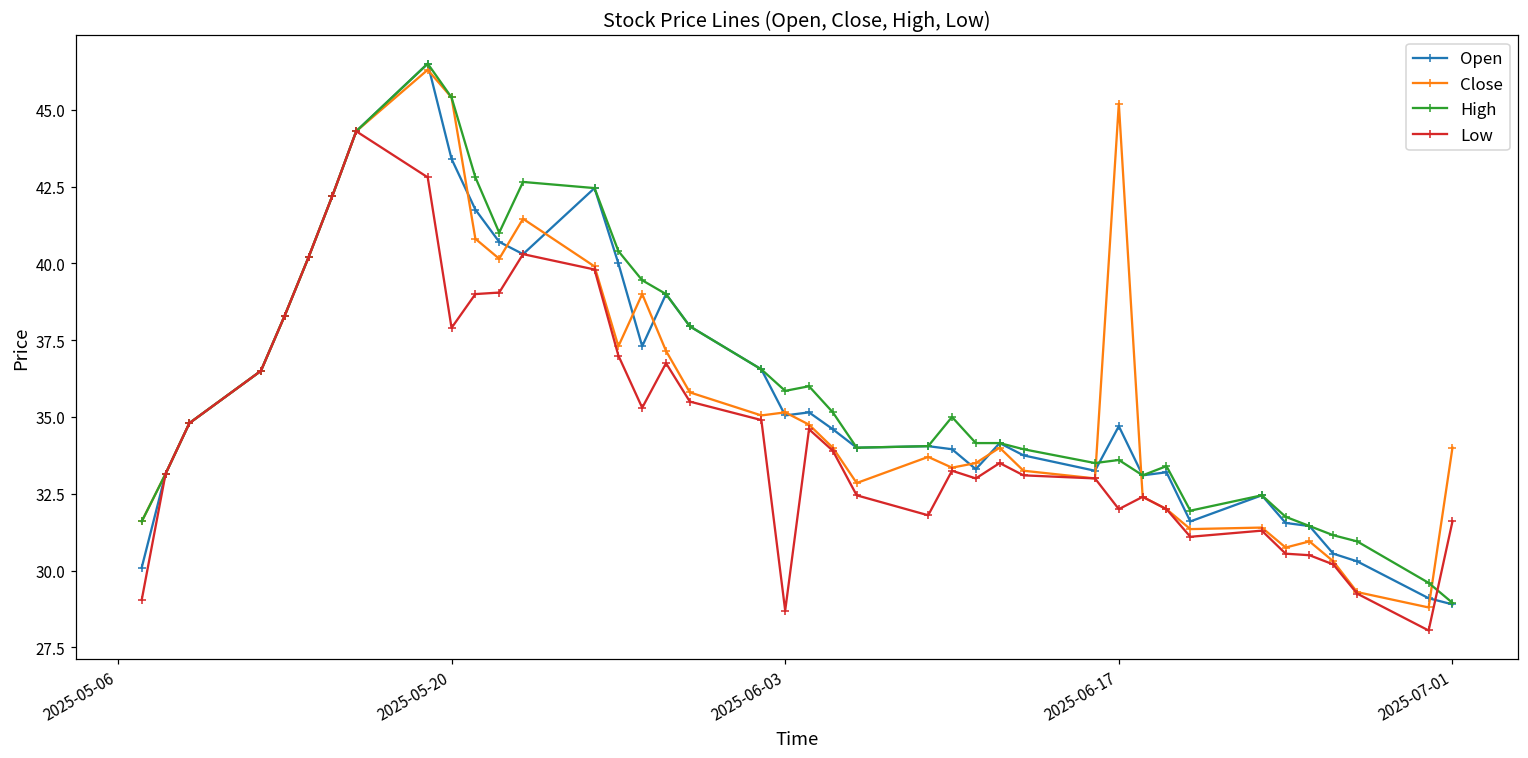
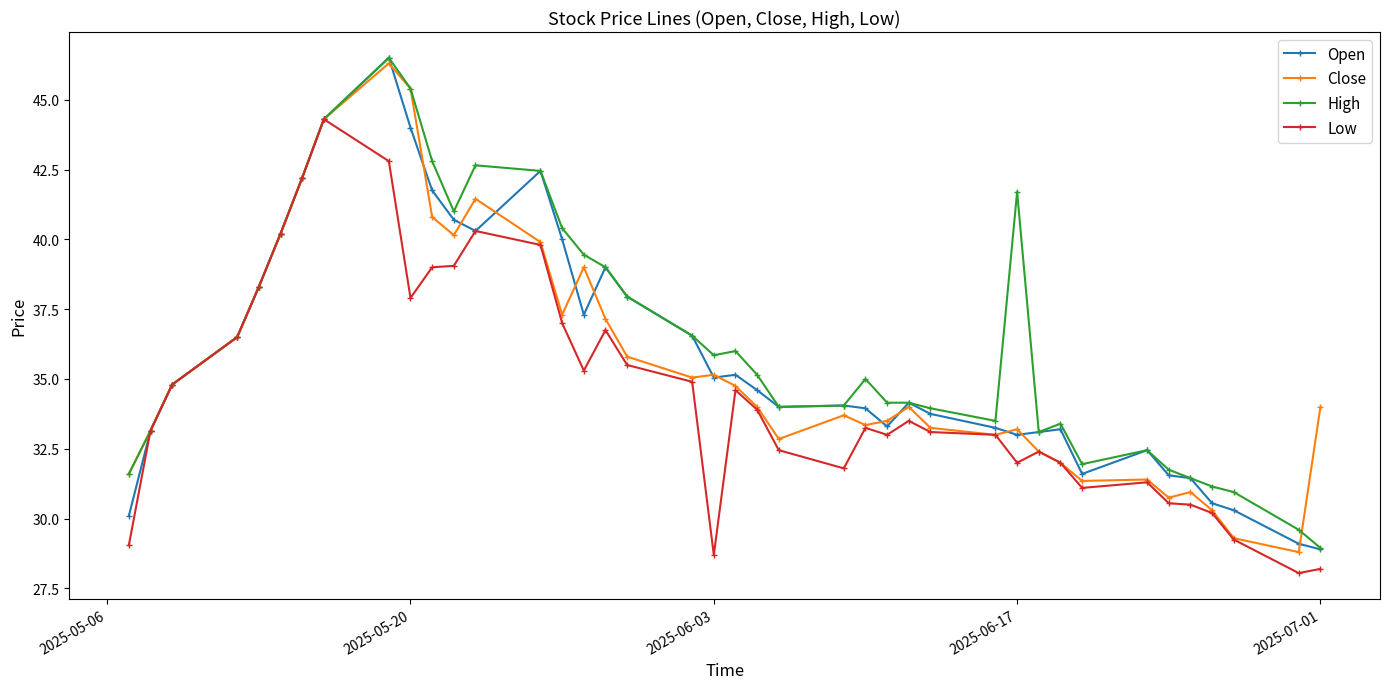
Open, 2025-05-20: 43.4 -> 44.0
Open, 2025-06-17: 34.7 -> 33.0
Close, 2025-06-17: 45.2 -> 33.2
High, 2025-06-17: 33.6 -> 41.7
Low, 2025-07-01: 31.6 -> 28.2
